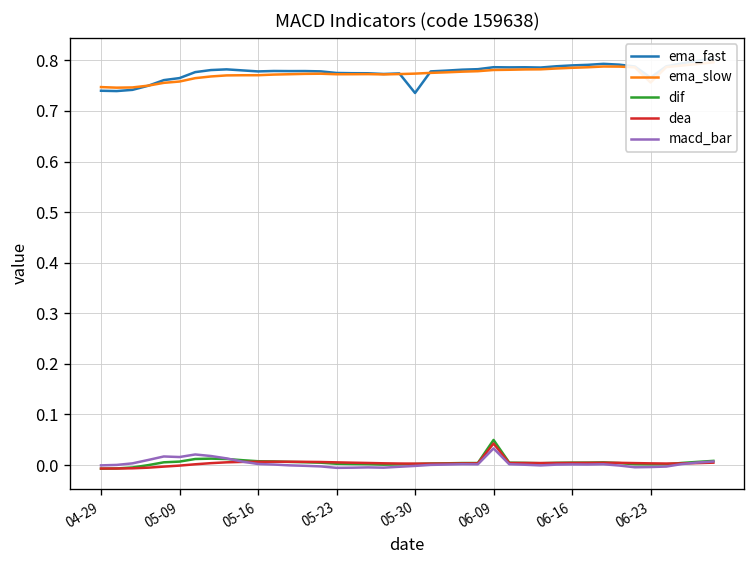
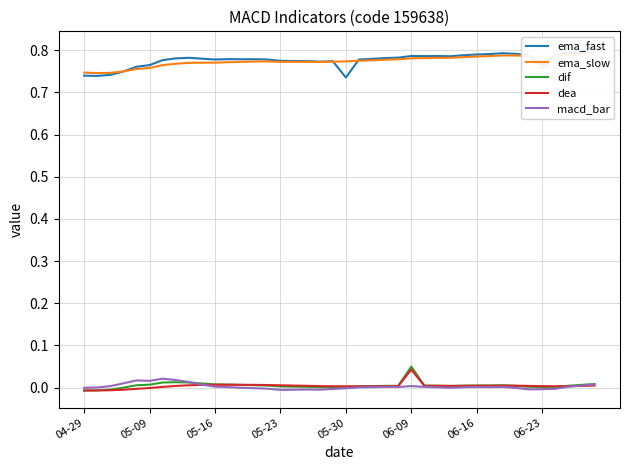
macd_bar, 06-09: 0.03 -> 0.00
